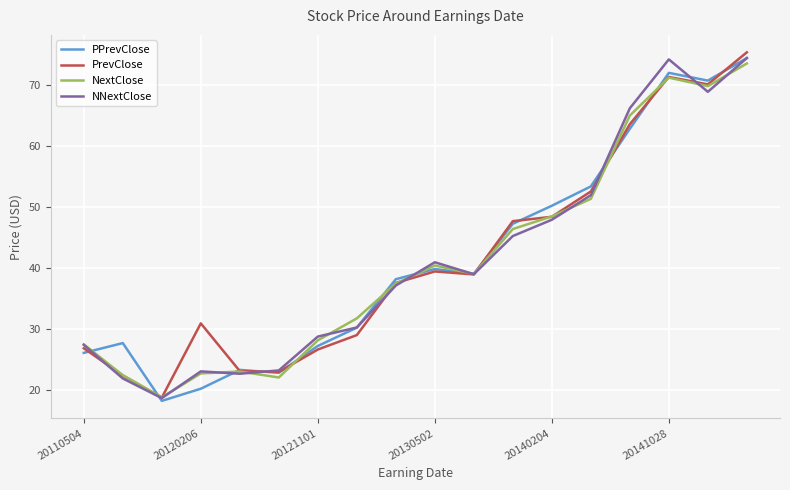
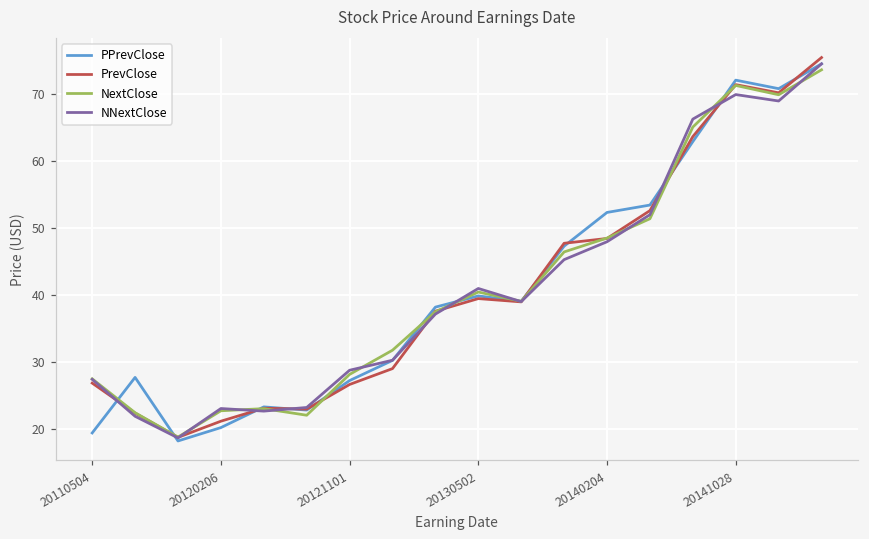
PPrevClose, 20110504: 26 -> 19
PrevClose, 20120206: 31 -> 21
PPrevClose, 20140204: 50 -> 52
NNextClose, 20141028: 74 -> 70
